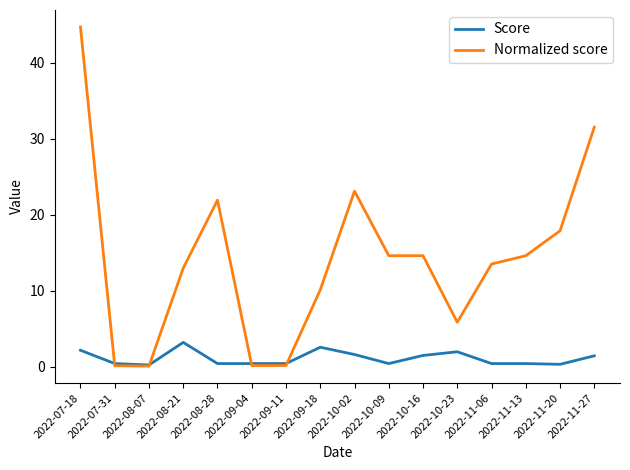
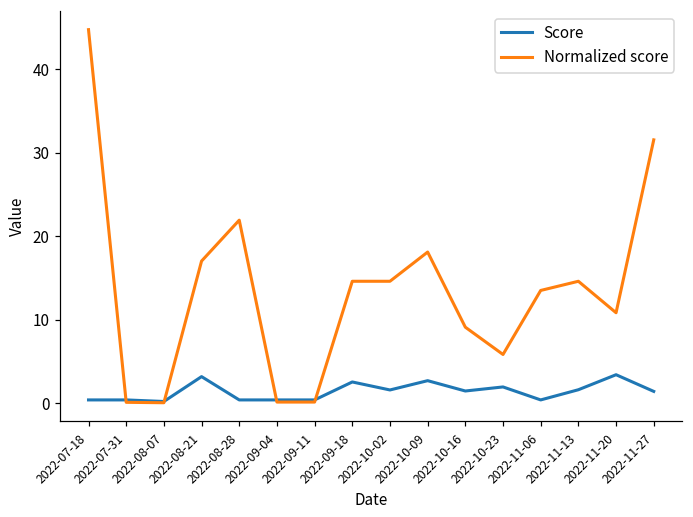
Score, 2022-07-18: 2 -> 0
Normalized score, 2022-08-21: 13 -> 17
Normalized score, 2022-09-18: 10 -> 15
Normalized score, 2022-10-02: 23 -> 15
Score, 2022-10-09: 0 -> 3
Normalized score, 2022-10-09: 15 -> 18
Normalized score, 2022-10-16: 15 -> 9
Score, 2022-11-13: 0 -> 2
Score, 2022-11-20: 0 -> 3
Normalized score, 2022-11-20: 18 -> 11
